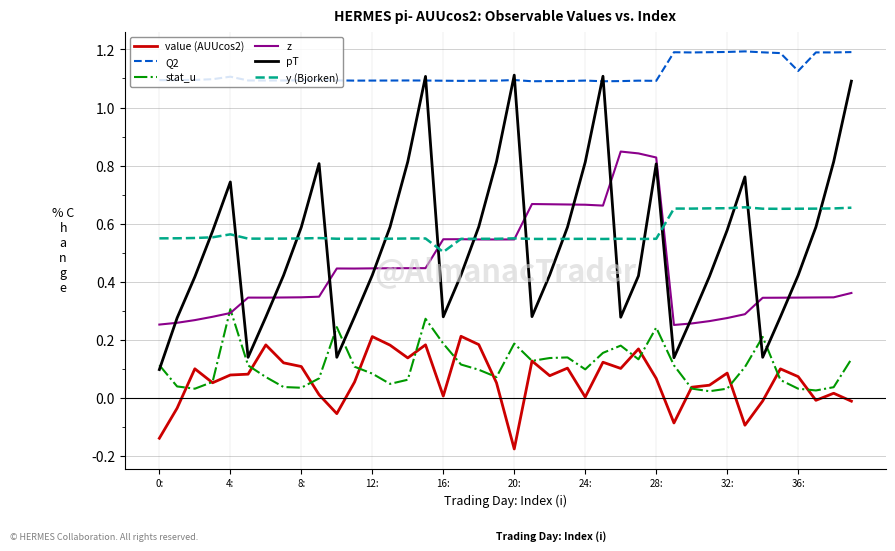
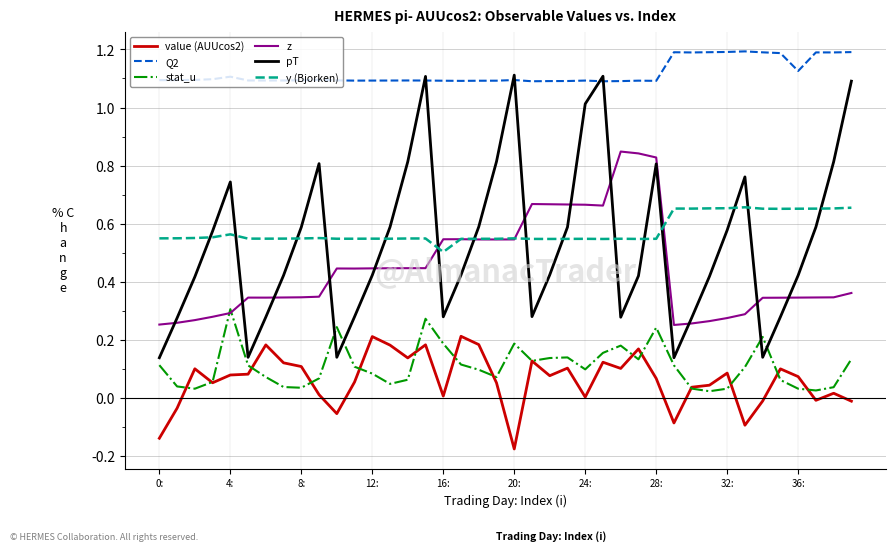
pT, 0:: 0.10 -> 0.14
pT, 24:: 0.81 -> 1.01
